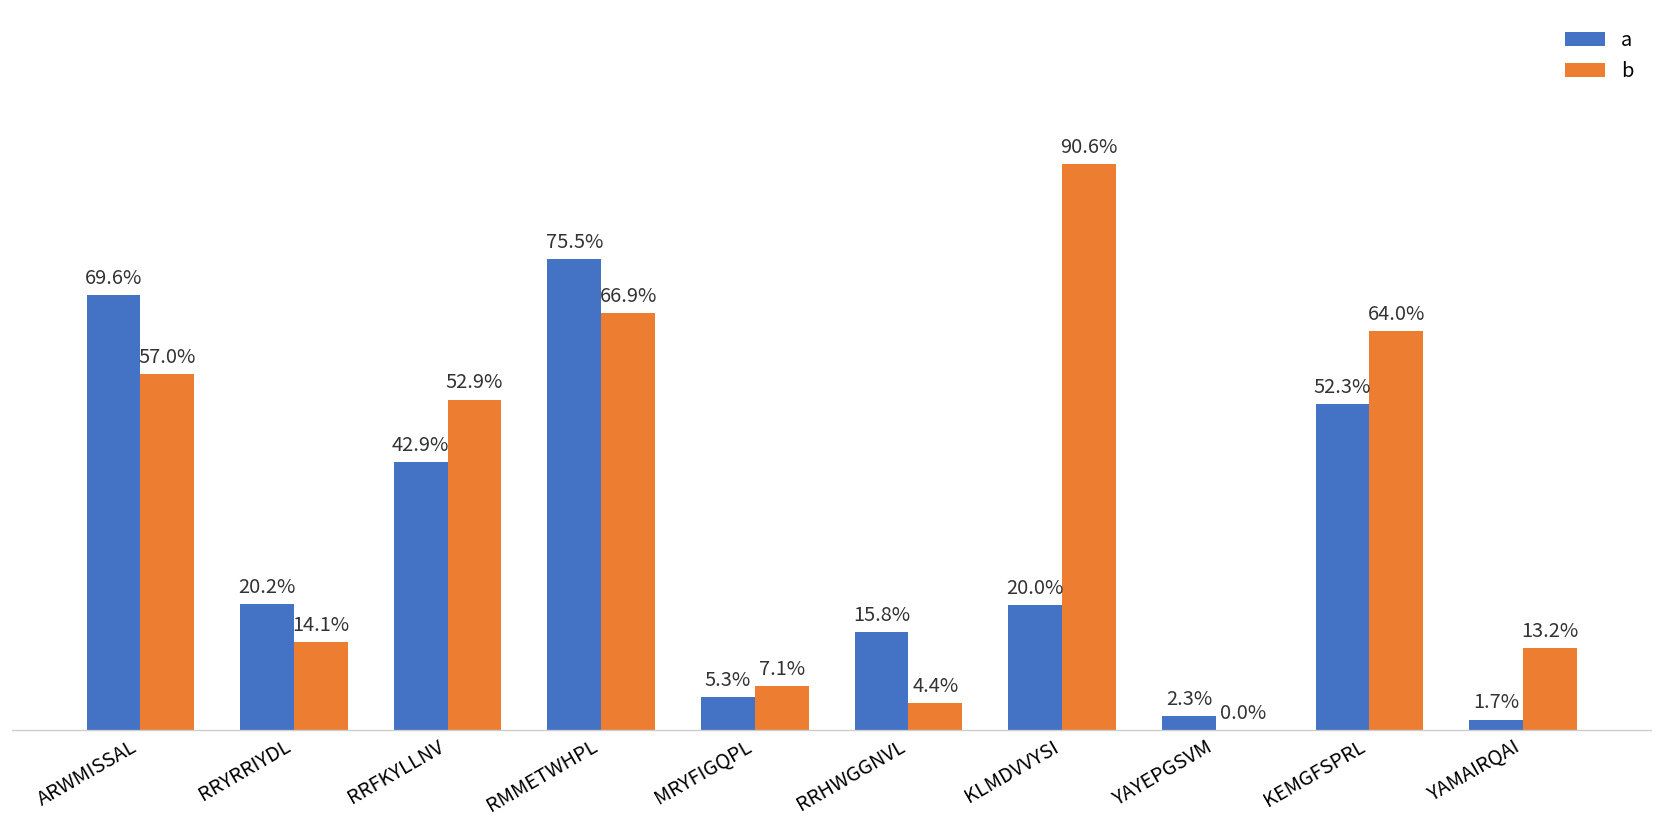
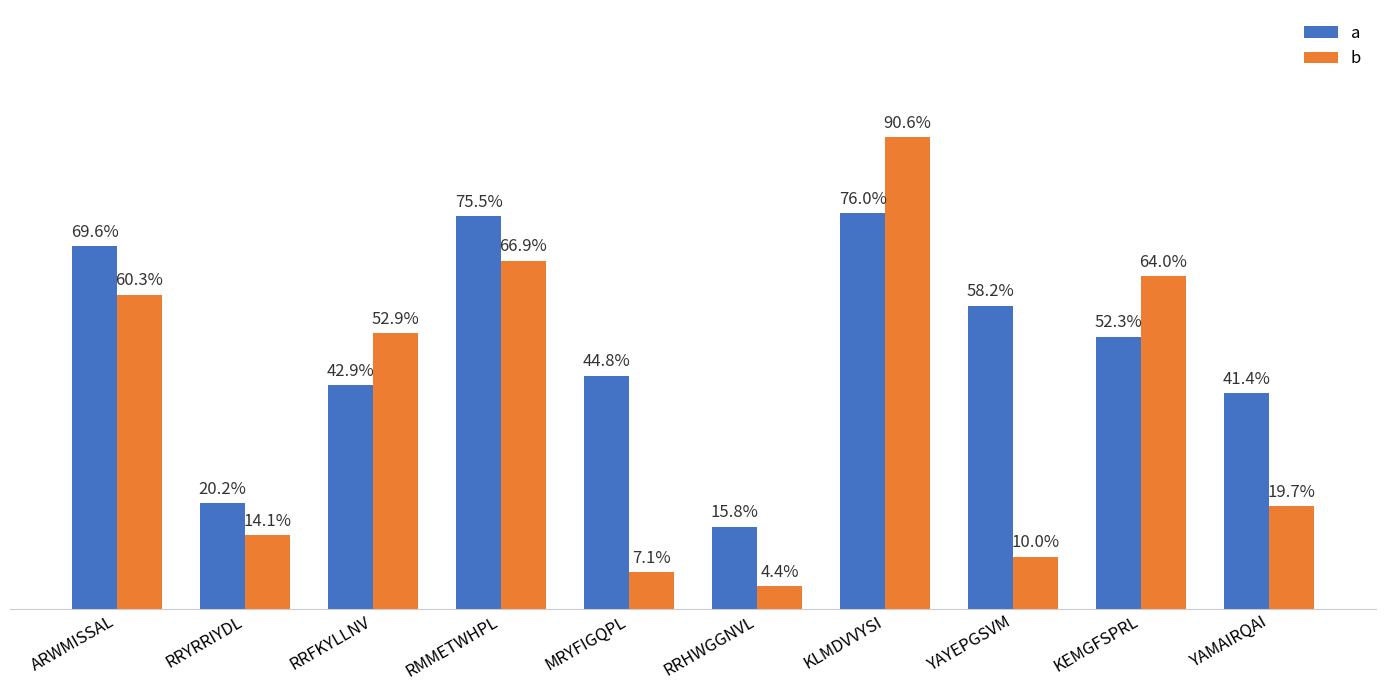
b, ARWMISSAL: 57.0% -> 60.3%
a, MRYFIGQPL: 5.3% -> 44.8%
a, KLMDVVYSI: 20.0% -> 76.0%
a, YAYEPGSVM: 2.3% -> 58.2%
b, YAYEPGSVM: 0.0% -> 10.0%
a, YAMAIRQAI: 1.7% -> 41.4%
b, YAMAIRQAI: 13.2% -> 19.7%
